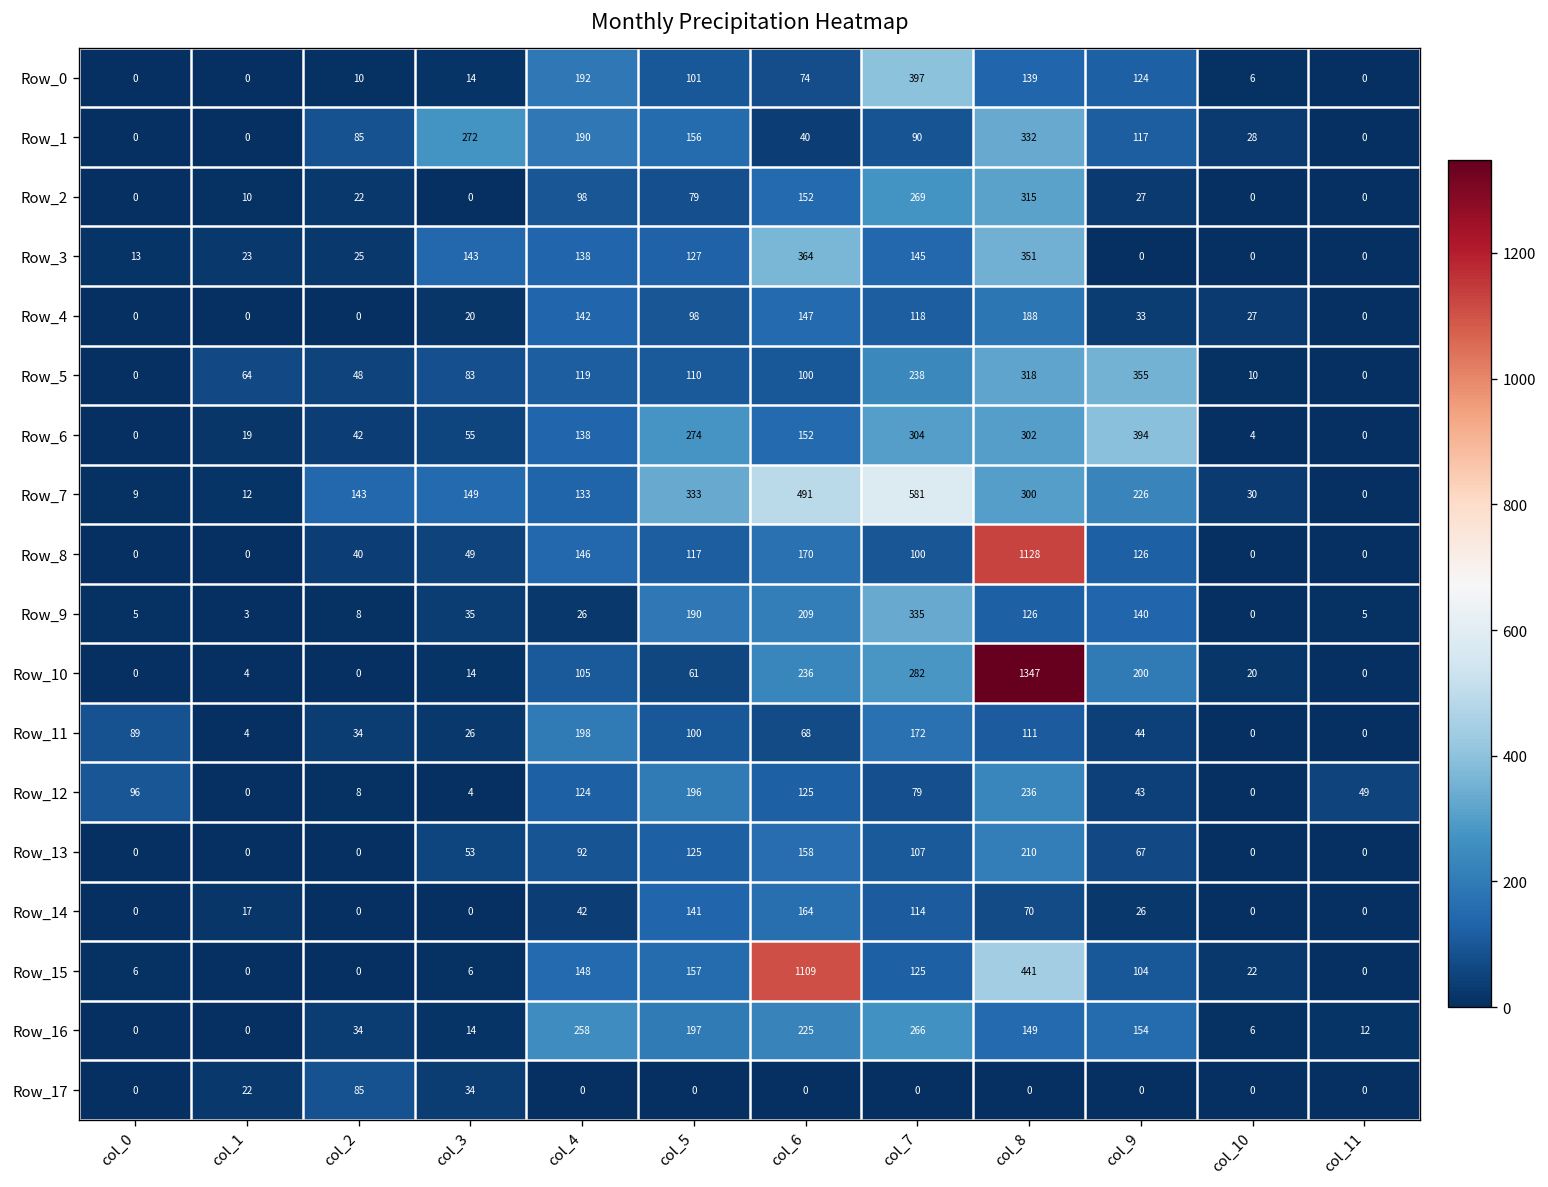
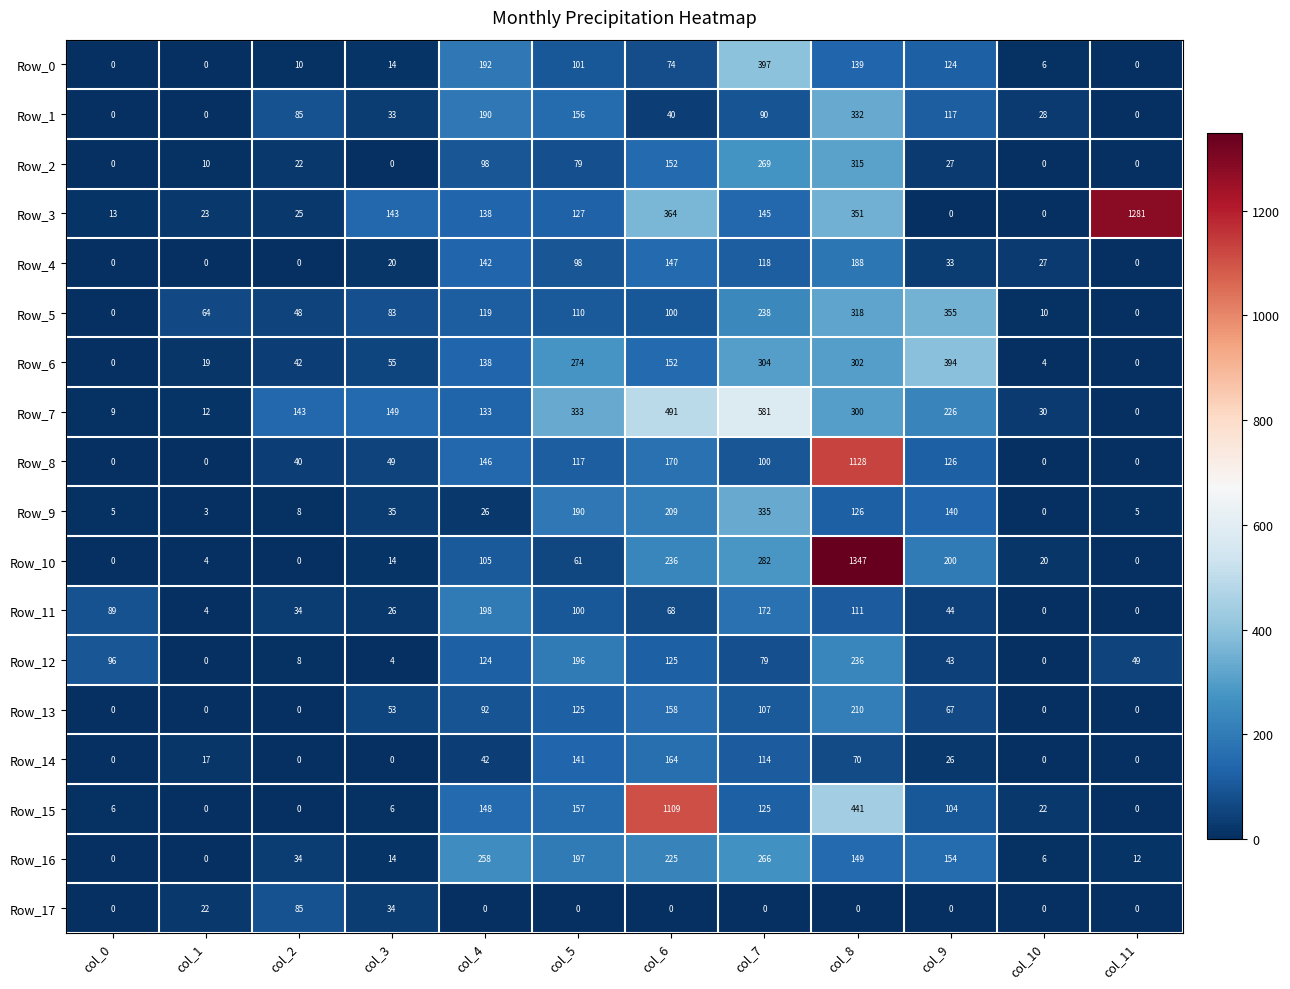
Row_1, col_3: 272 -> 33
Row_3, col_11: 0 -> 1281
